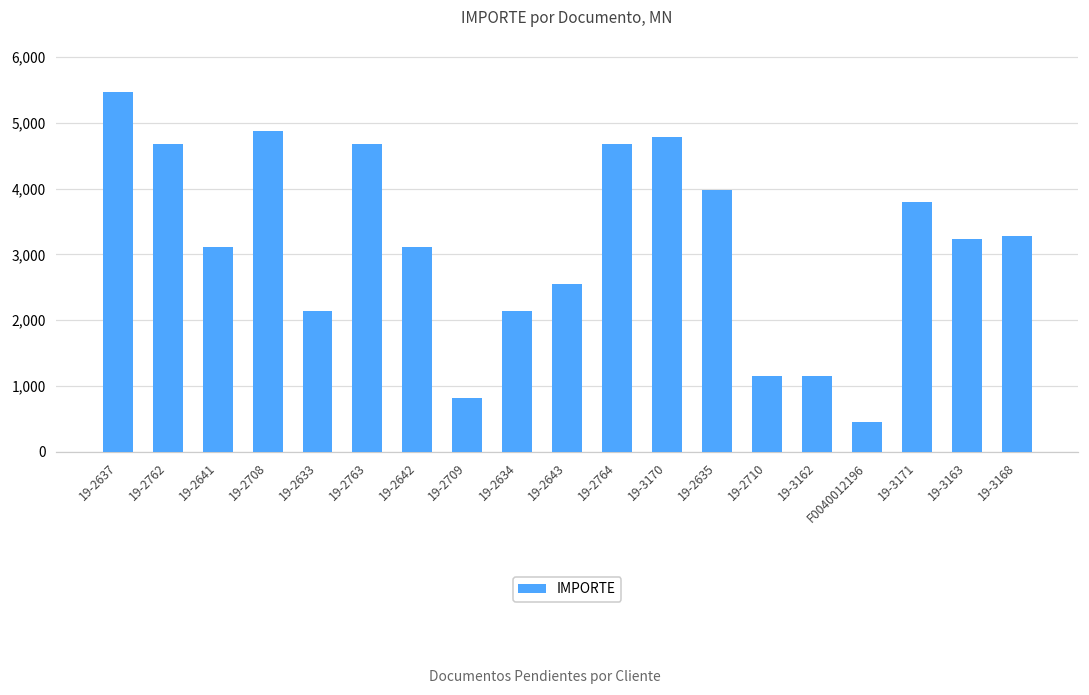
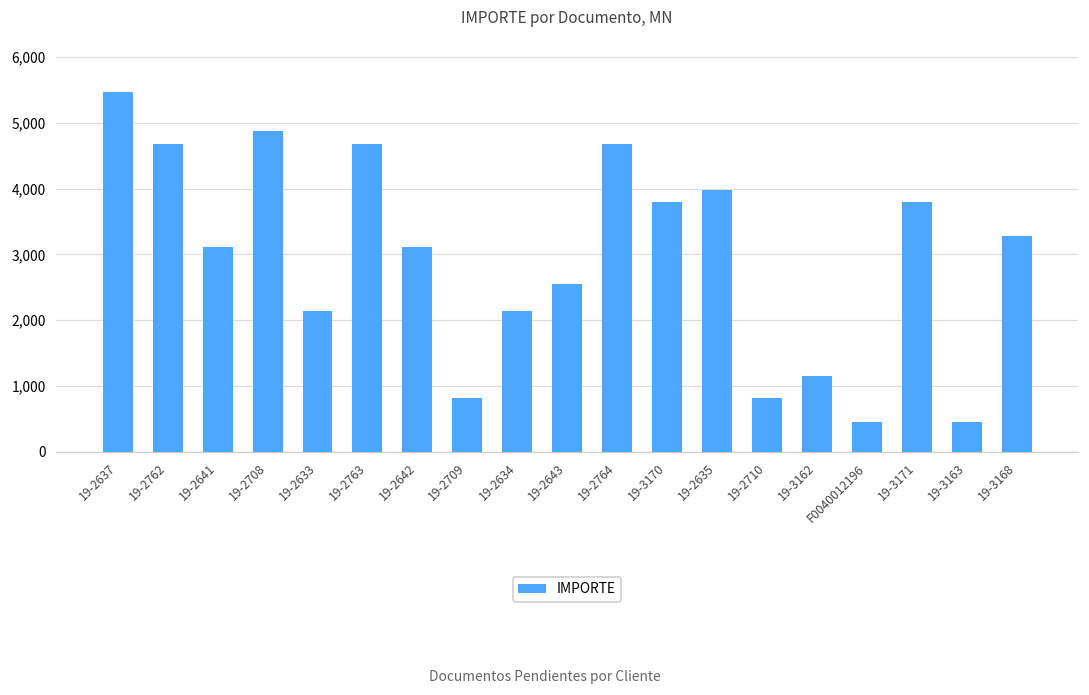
19-3170: 4,800 -> 3,800
19-2710: 1,100 -> 800
19-3163: 3,200 -> 400
